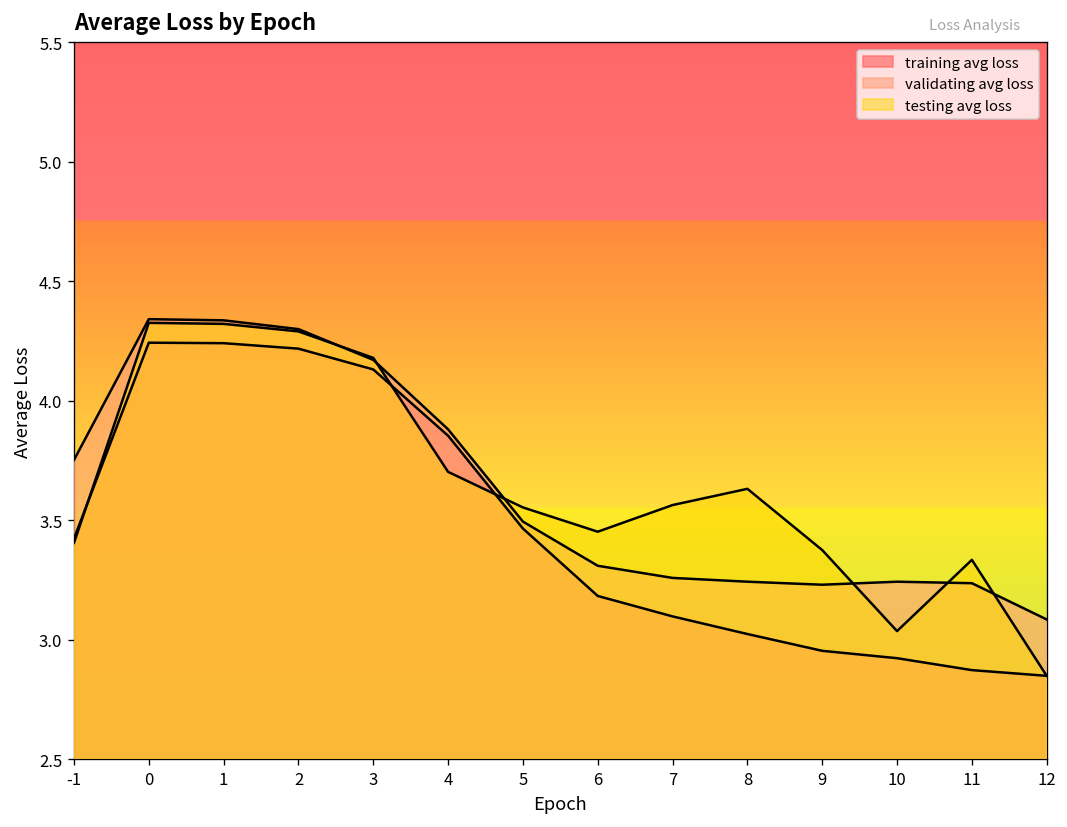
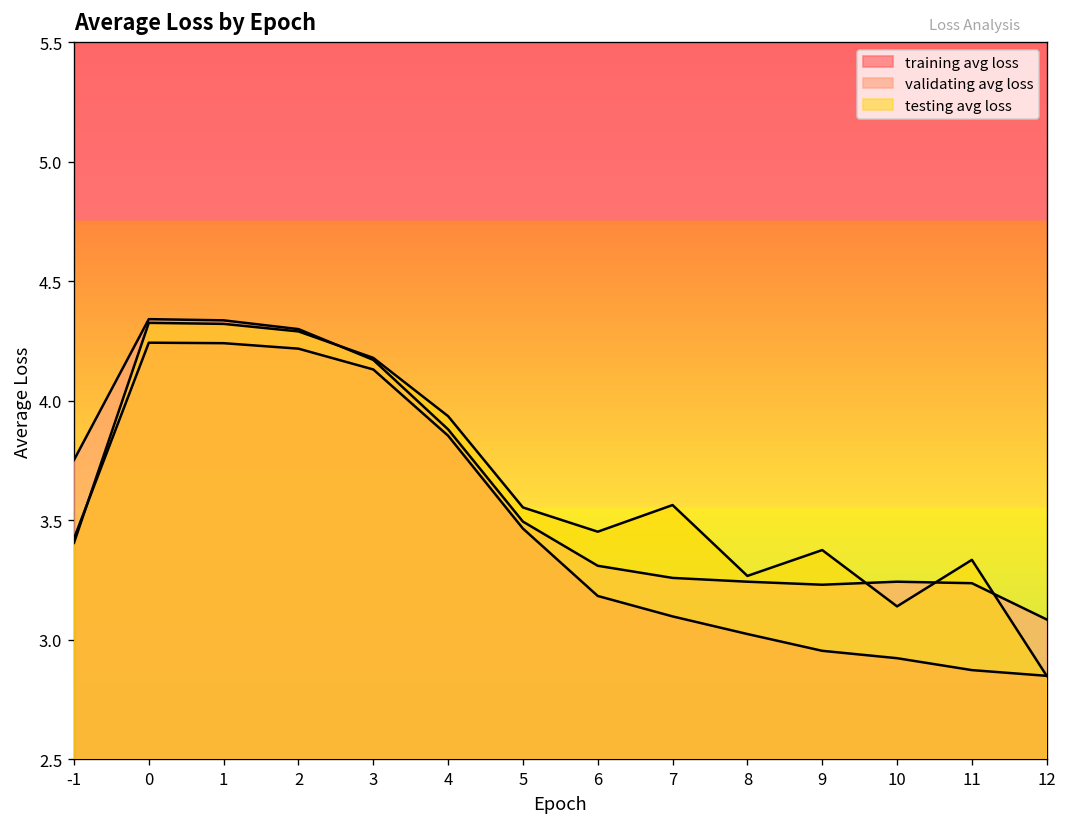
testing avg loss, 4: 3.70 -> 3.94
testing avg loss, 8: 3.63 -> 3.27
testing avg loss, 10: 3.04 -> 3.14
